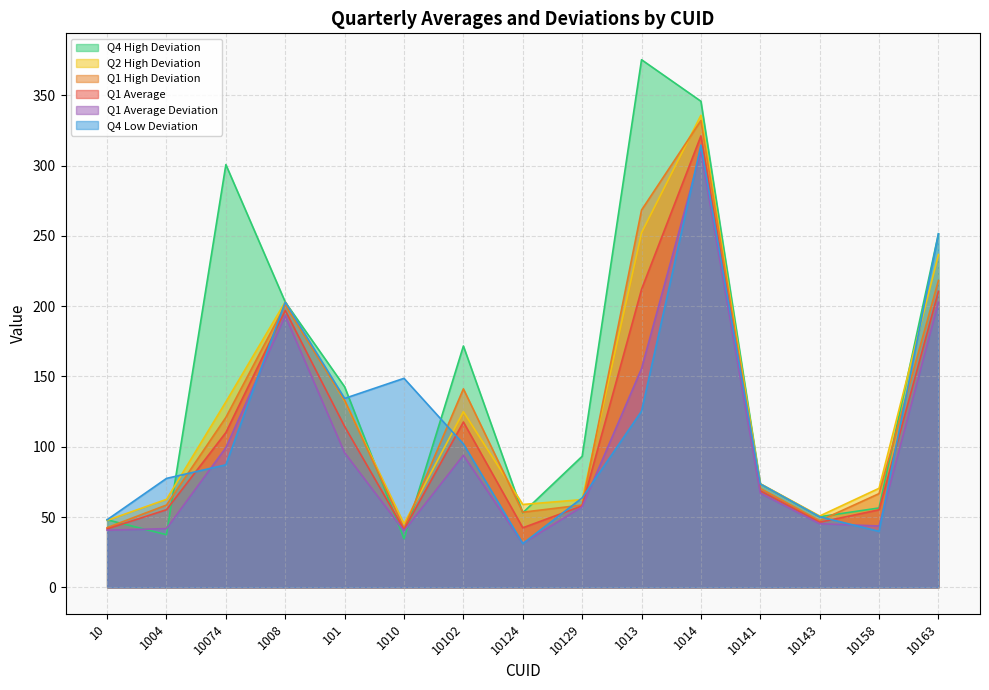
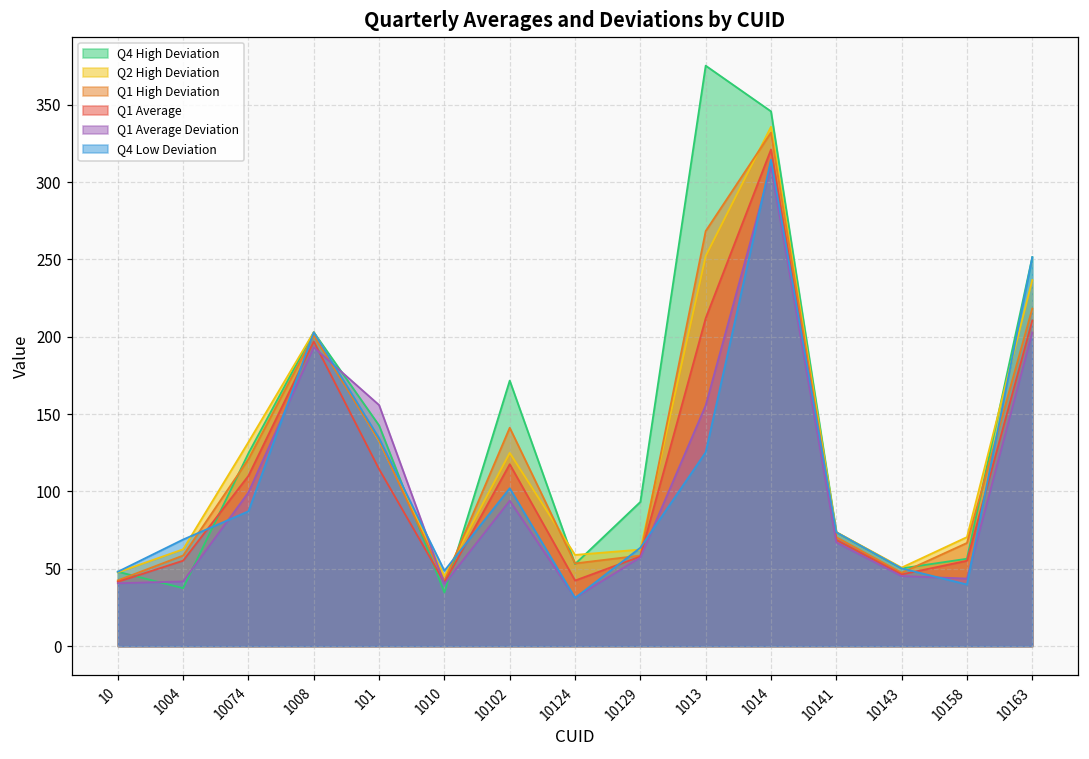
Q4 Low Deviation, 1004: 78 -> 69
Q4 High Deviation, 10074: 301 -> 125
Q1 Average Deviation, 101: 96 -> 156
Q4 Low Deviation, 1010: 149 -> 49
